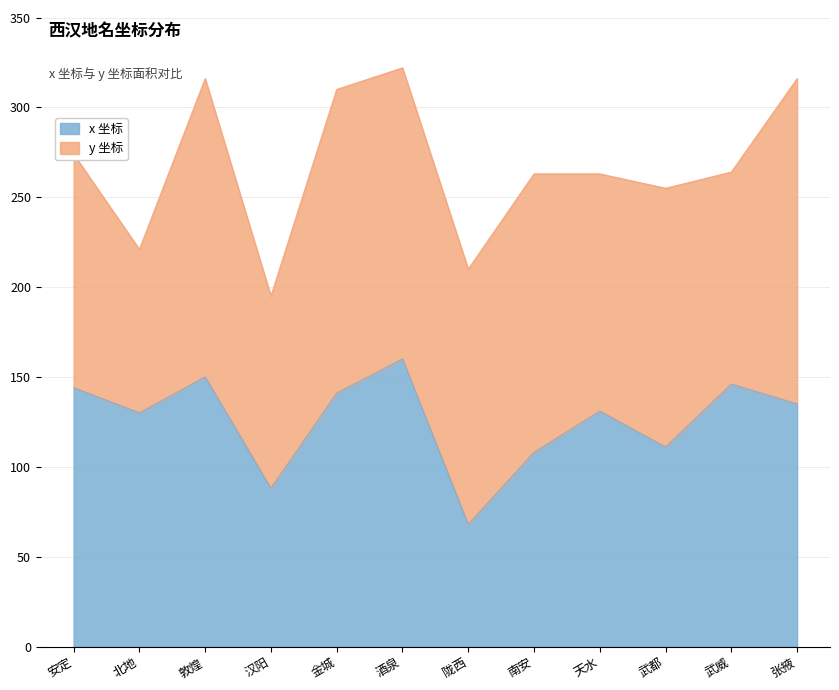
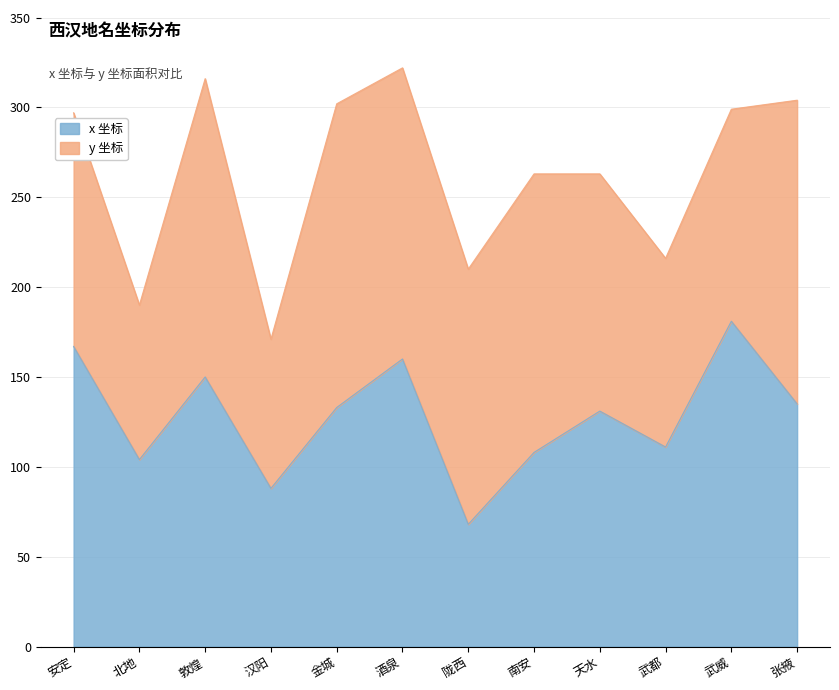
x 坐标, 安定: 144 -> 167
x 坐标, 北地: 130 -> 104
y 坐标, 北地: 91 -> 86
y 坐标, 汉阳: 107 -> 83
x 坐标, 金城: 141 -> 133
y 坐标, 武都: 144 -> 105
x 坐标, 武威: 146 -> 181
y 坐标, 张掖: 181 -> 169
